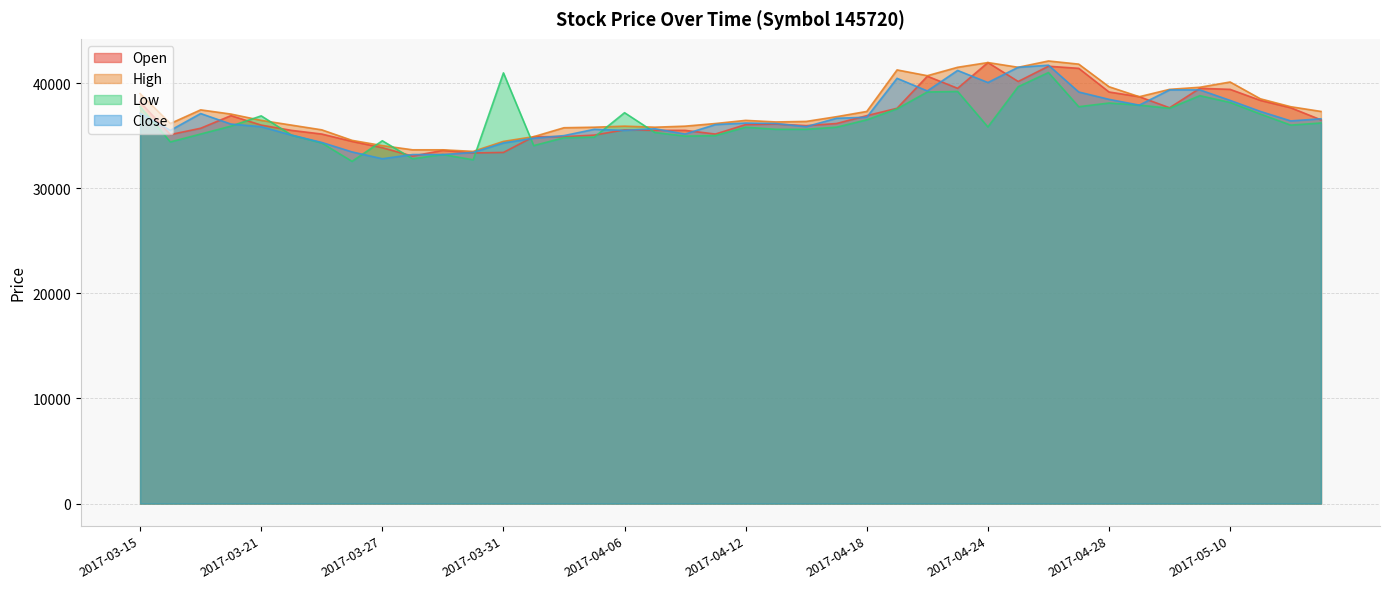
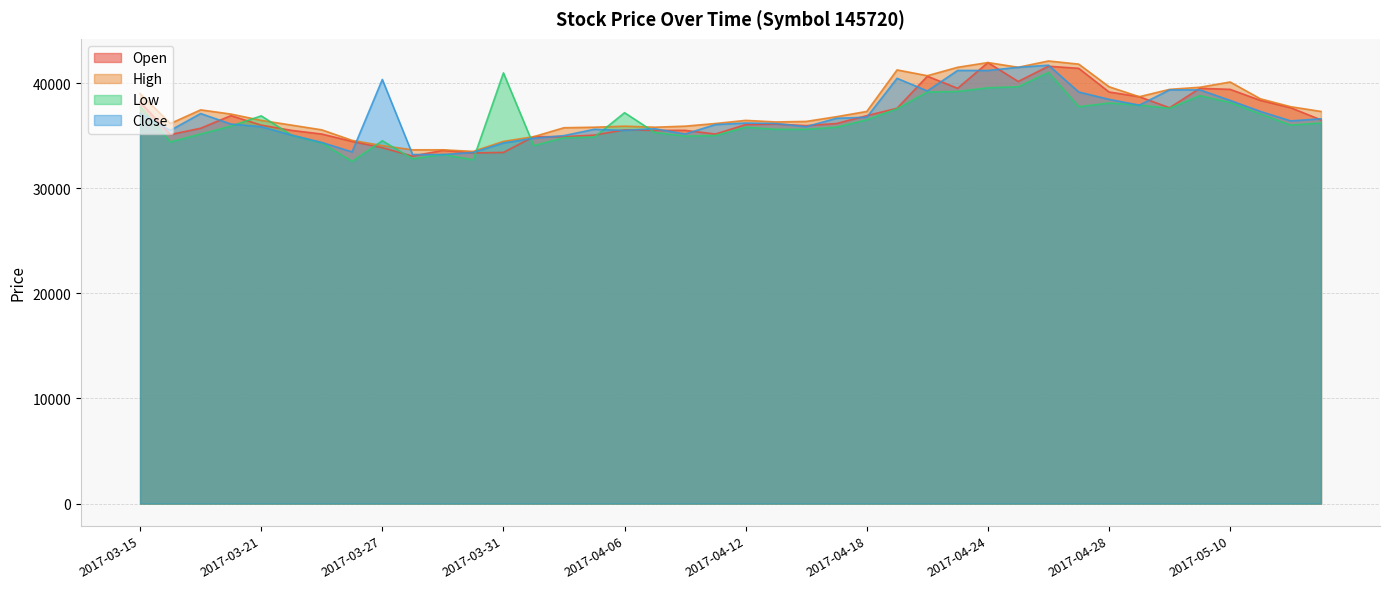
Close, 2017-03-27: 32800 -> 40300
Low, 2017-04-24: 35800 -> 39600
Close, 2017-04-24: 40100 -> 41200
